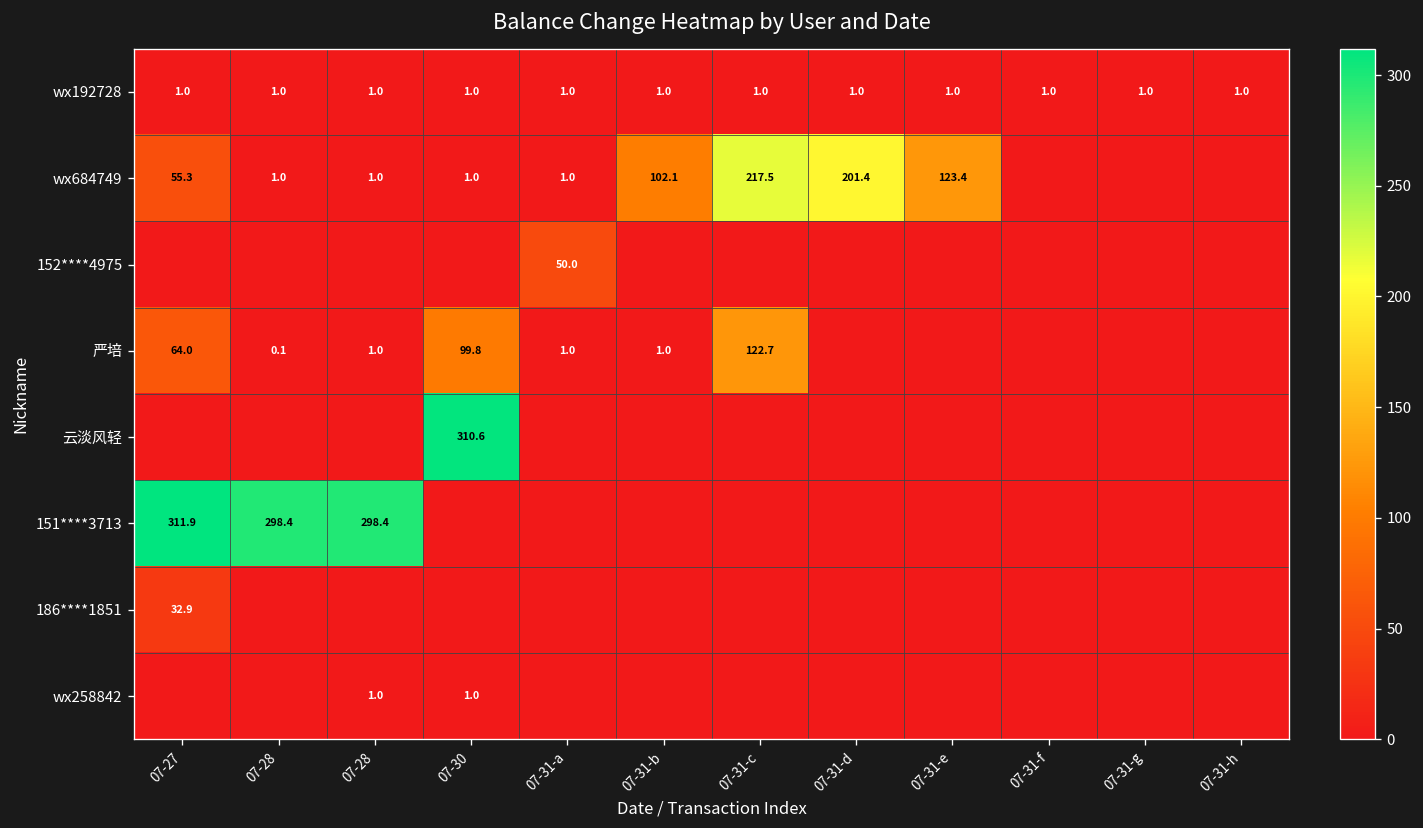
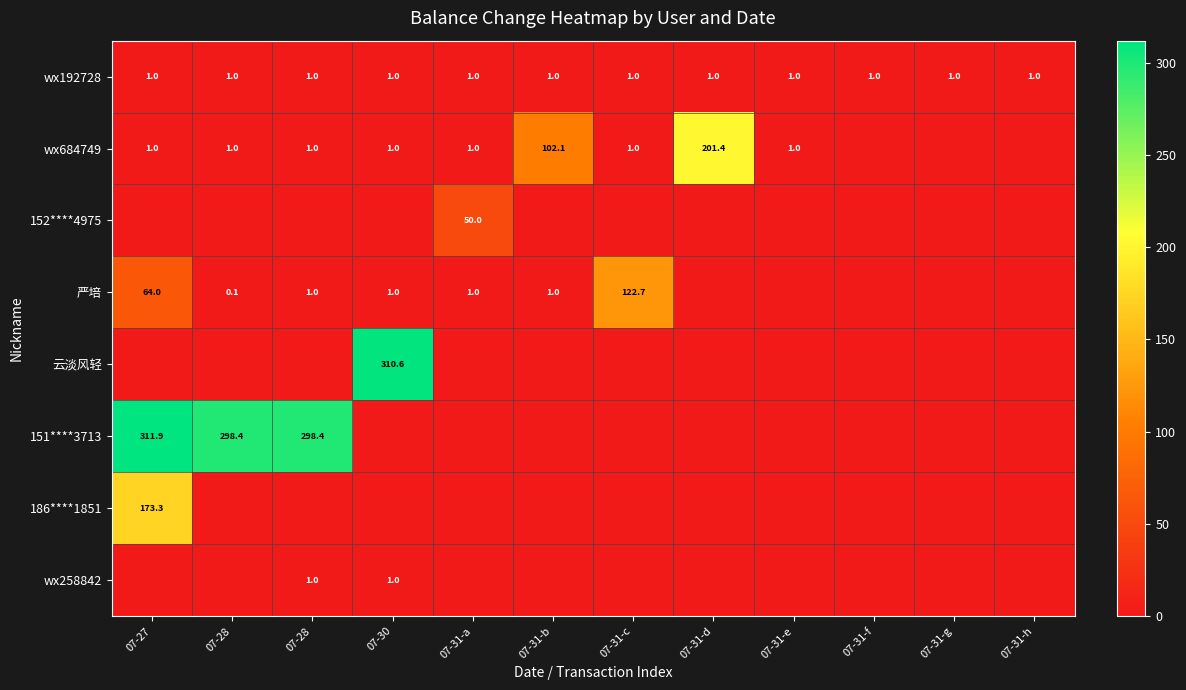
wx684749, 07-27: 55.3 -> 1.0
wx684749, 07-31-c: 217.5 -> 1.0
wx684749, 07-31-e: 123.4 -> 1.0
严培, 07-30: 99.8 -> 1.0
186****1851, 07-27: 32.9 -> 173.3
